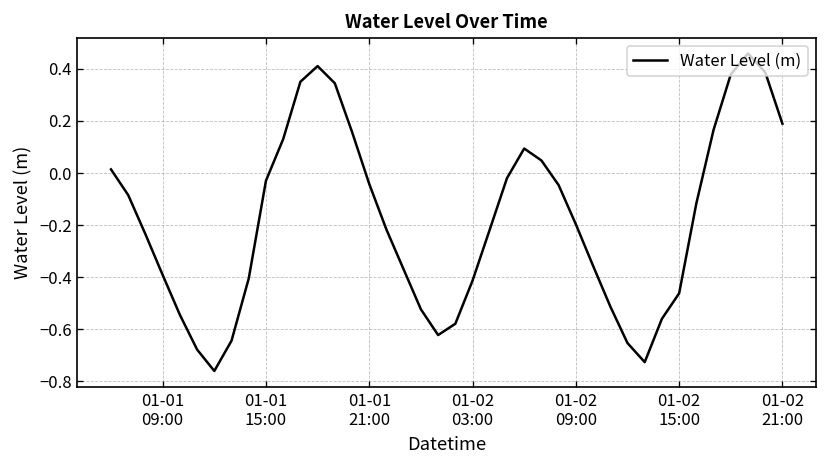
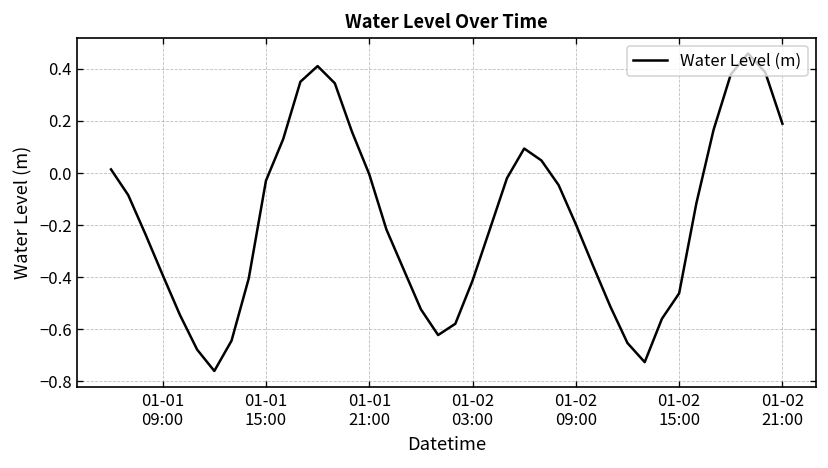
01-01 21:00: -0.04 -> 0.00
